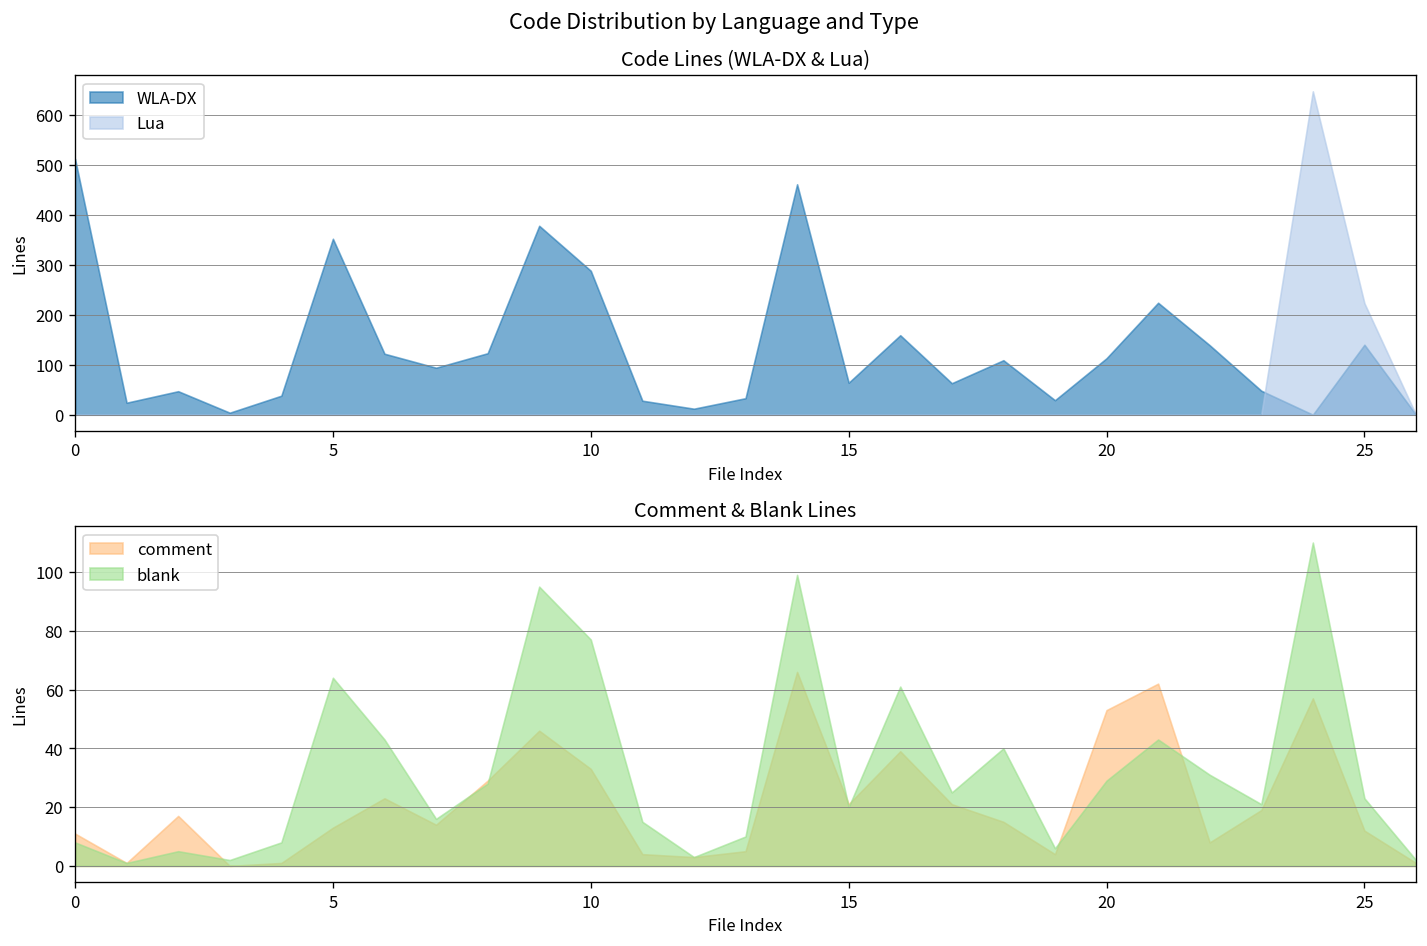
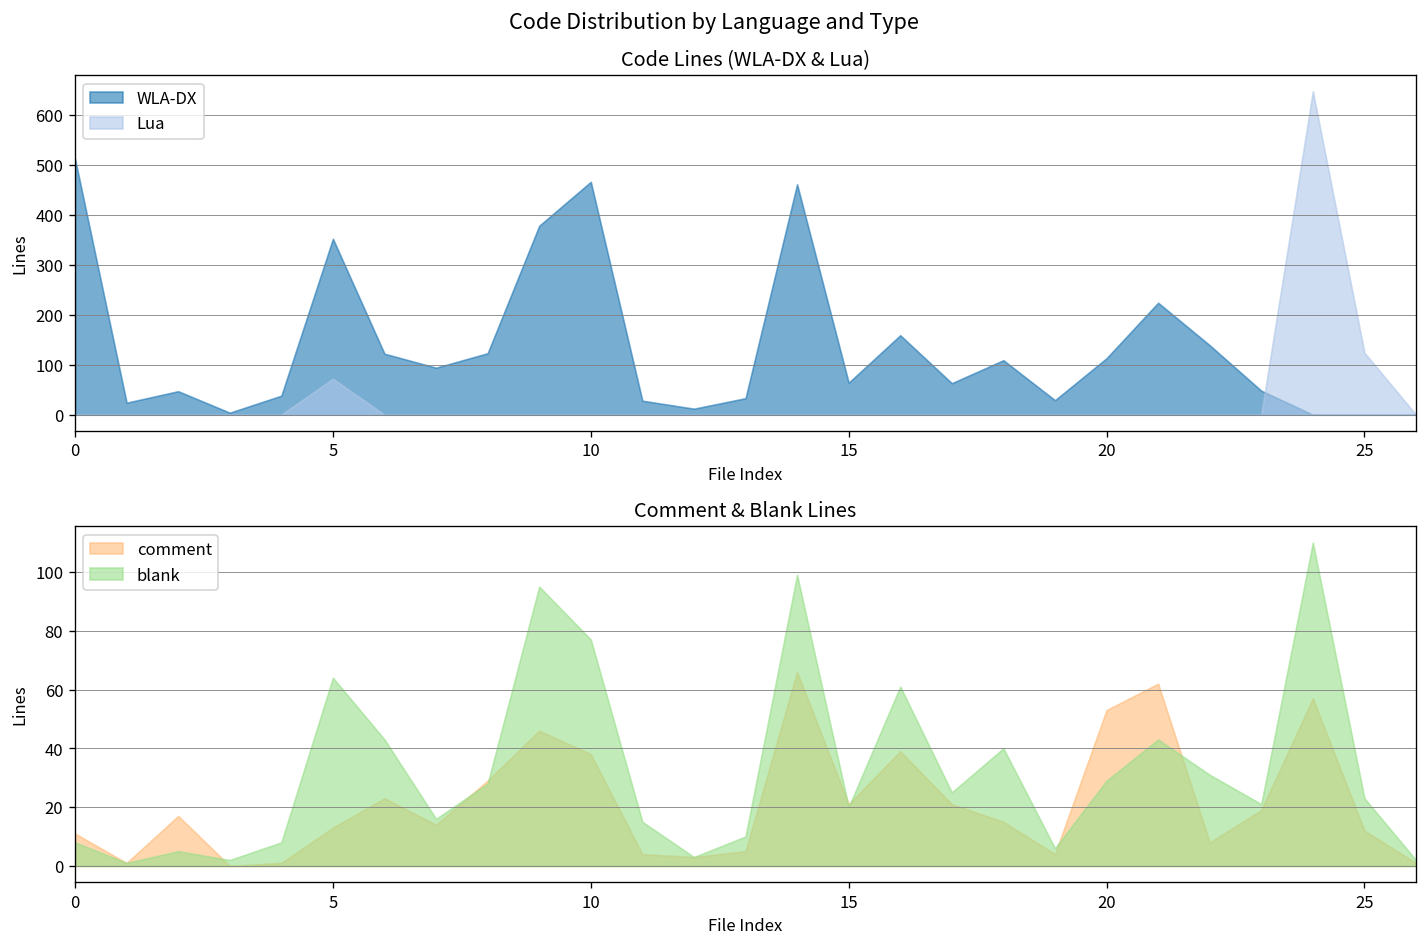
Code Lines (WLA-DX & Lua), Lua, 5: 0 -> 70
Code Lines (WLA-DX & Lua), WLA-DX, 10: 290 -> 470
Code Lines (WLA-DX & Lua), WLA-DX, 25: 140 -> 0
Code Lines (WLA-DX & Lua), Lua, 25: 220 -> 120
Comment & Blank Lines, comment, 10: 33 -> 38
